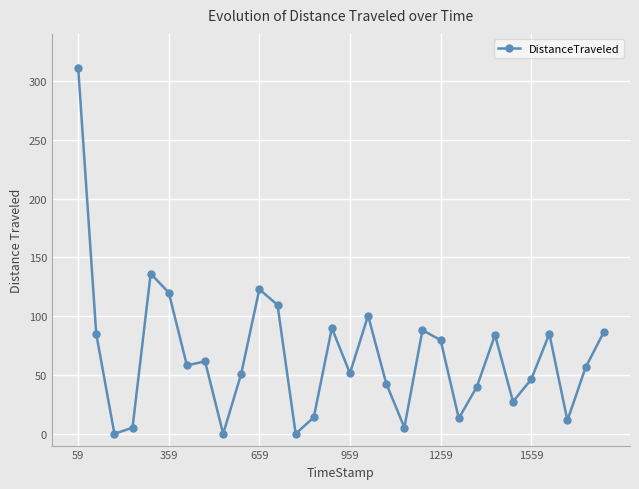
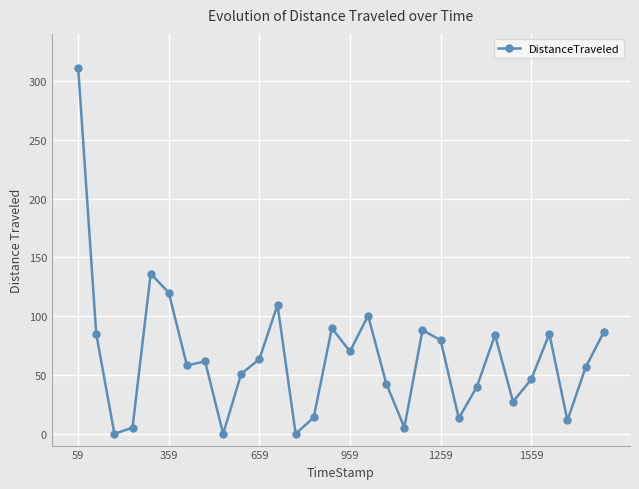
659: 123 -> 63
959: 51 -> 70
